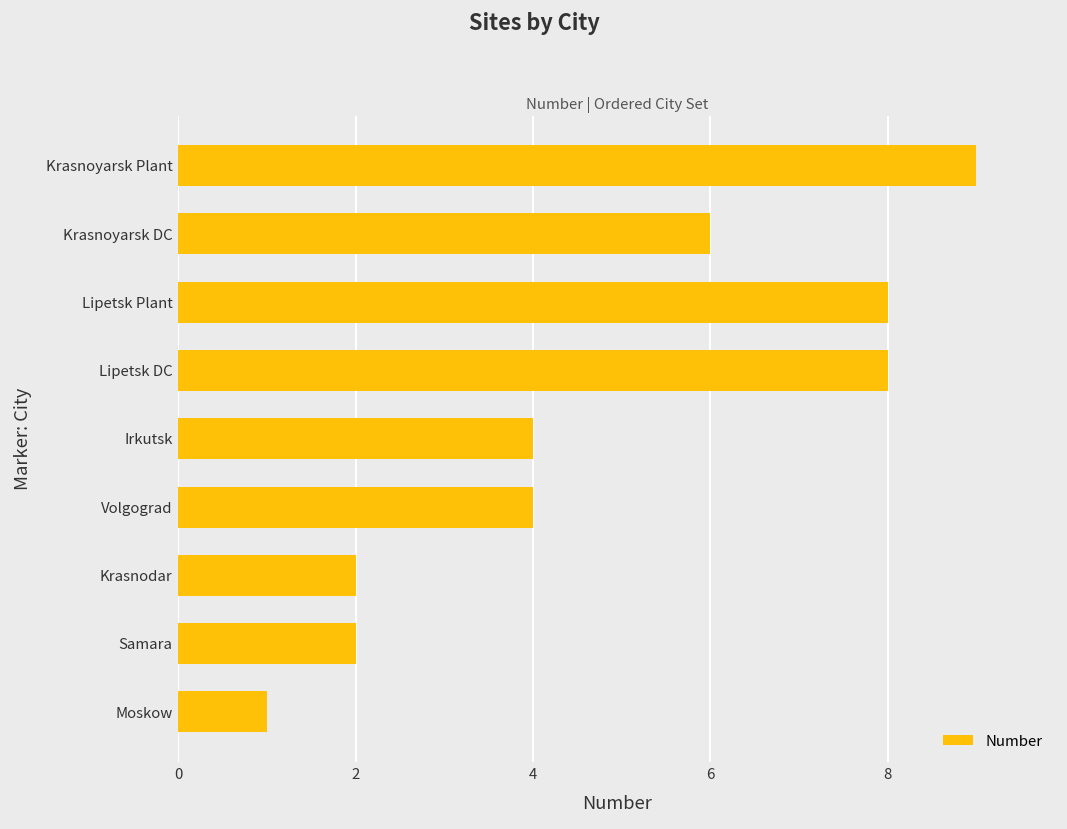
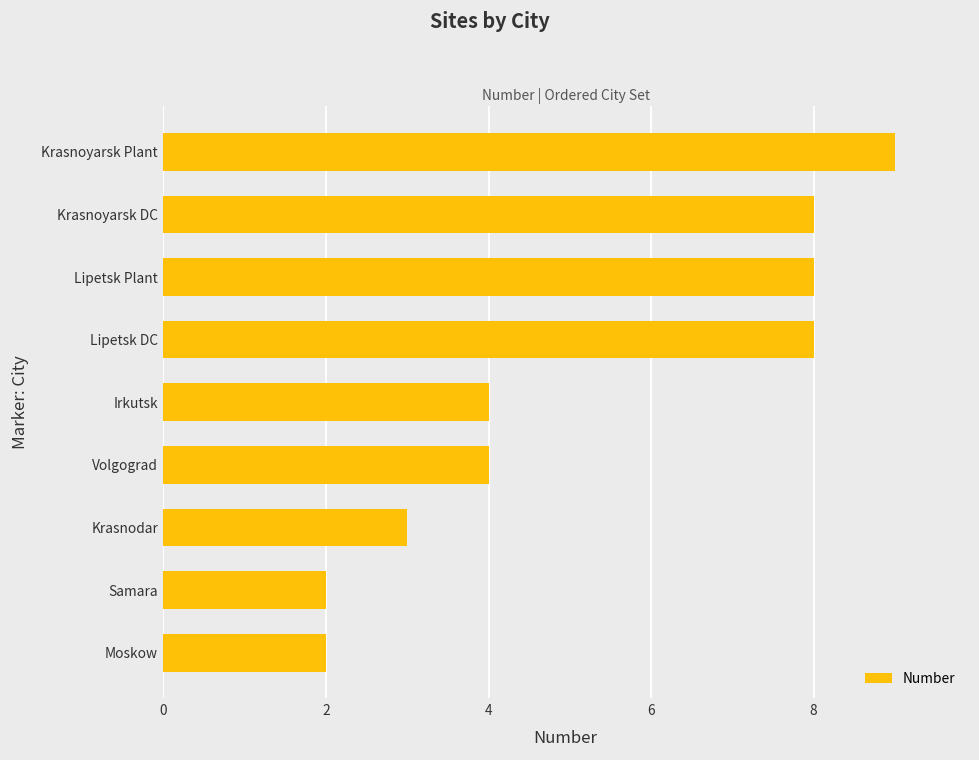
Krasnoyarsk DC: 6 -> 8
Krasnodar: 2 -> 3
Moskow: 1 -> 2
